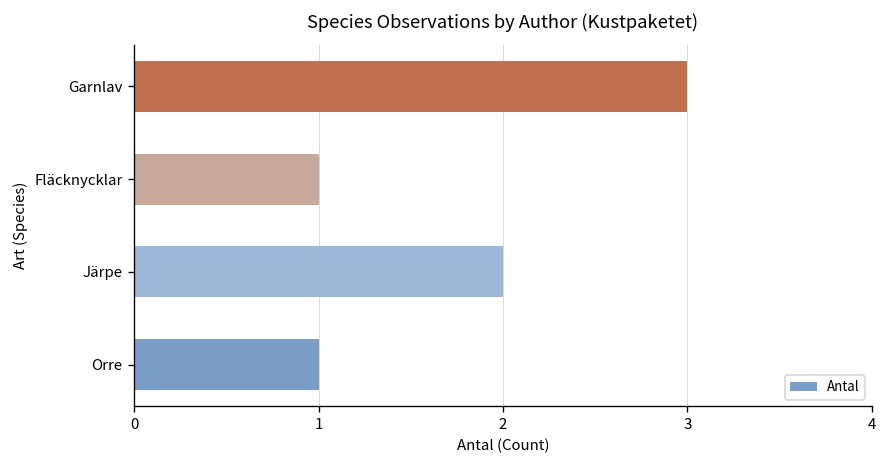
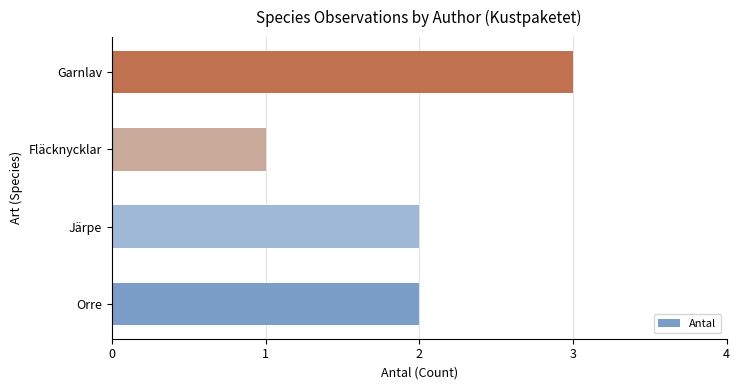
Orre: 1 -> 2
